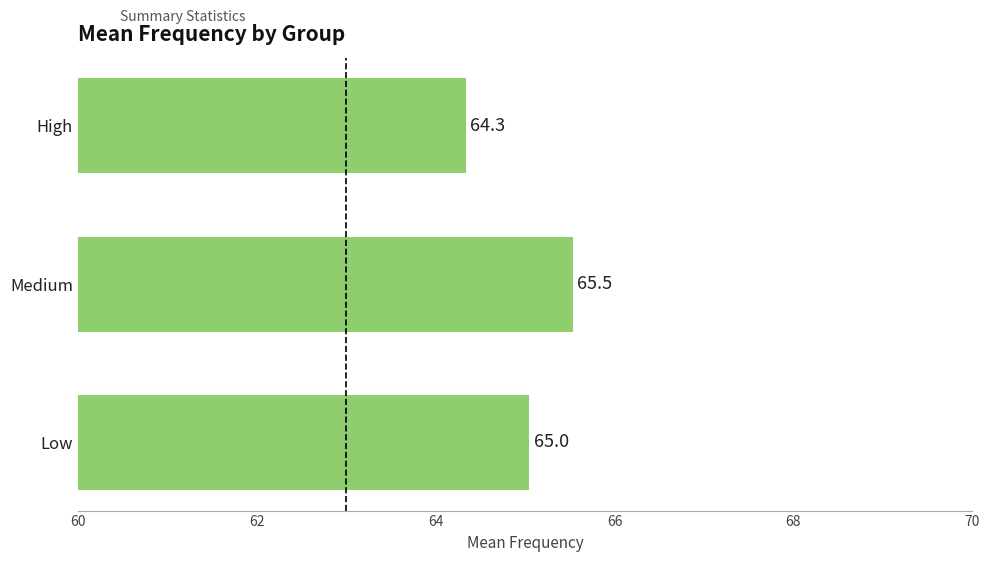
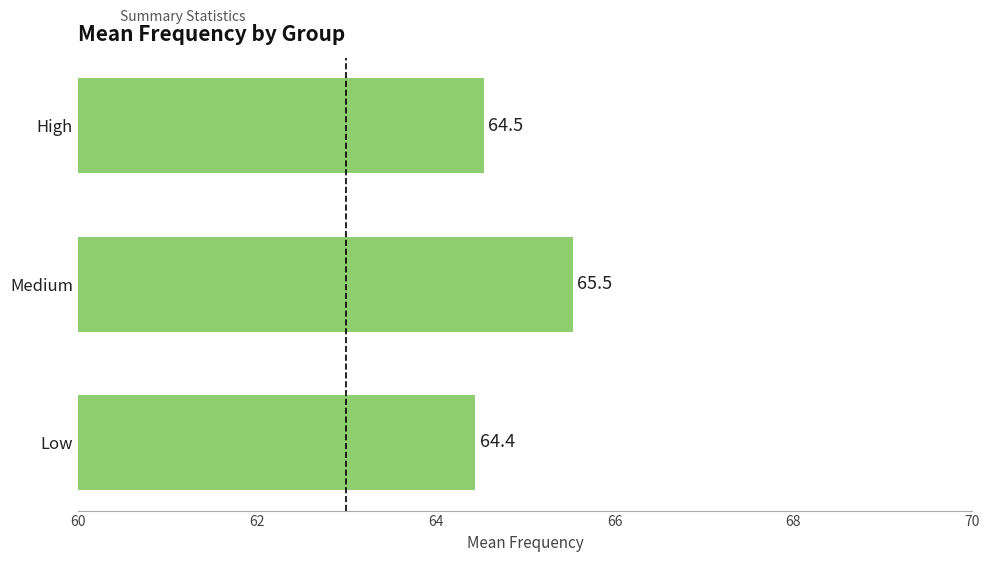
High: 64.3 -> 64.5
Low: 65.0 -> 64.4
